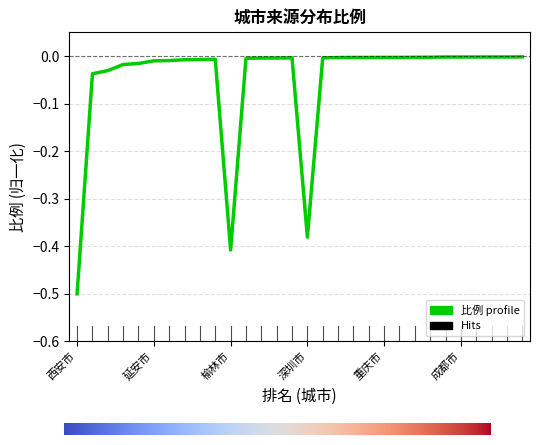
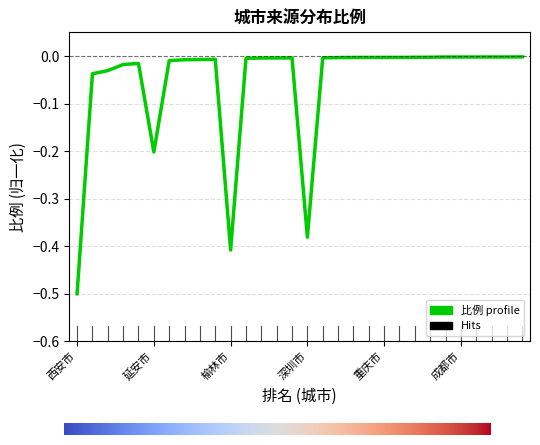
延安市: -0.01 -> -0.20
